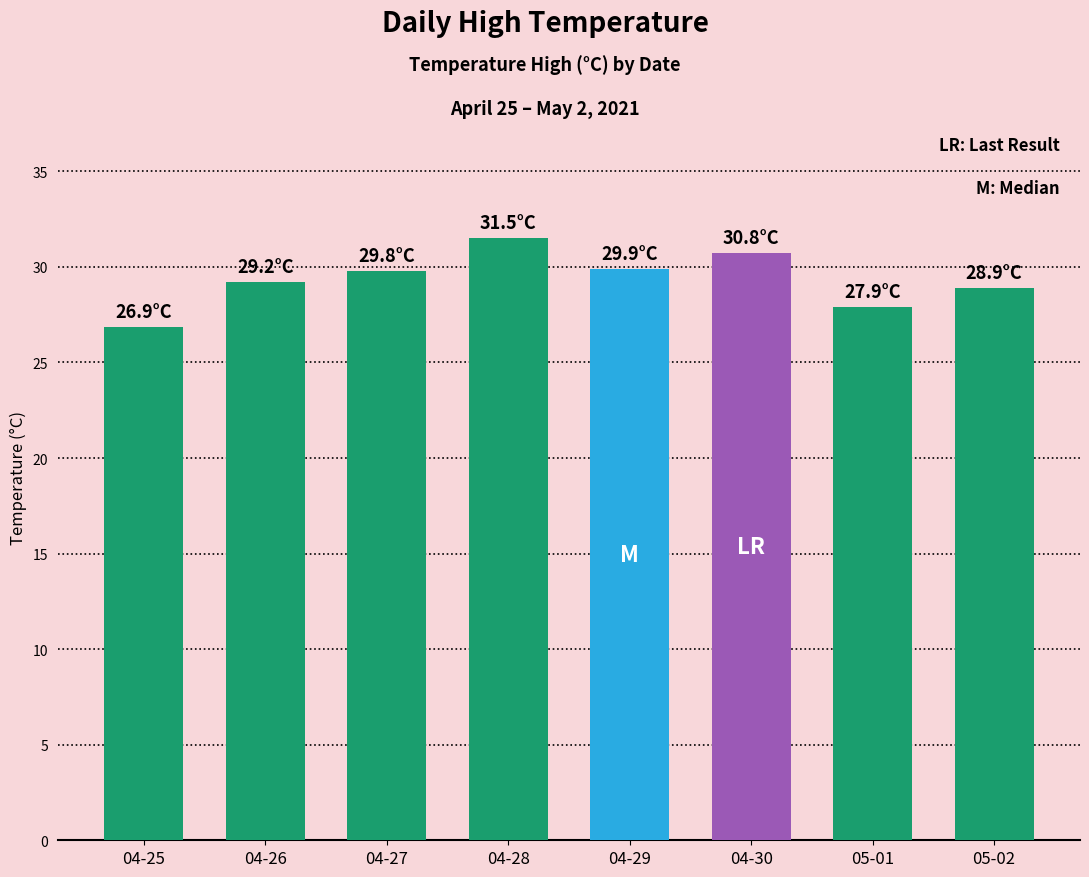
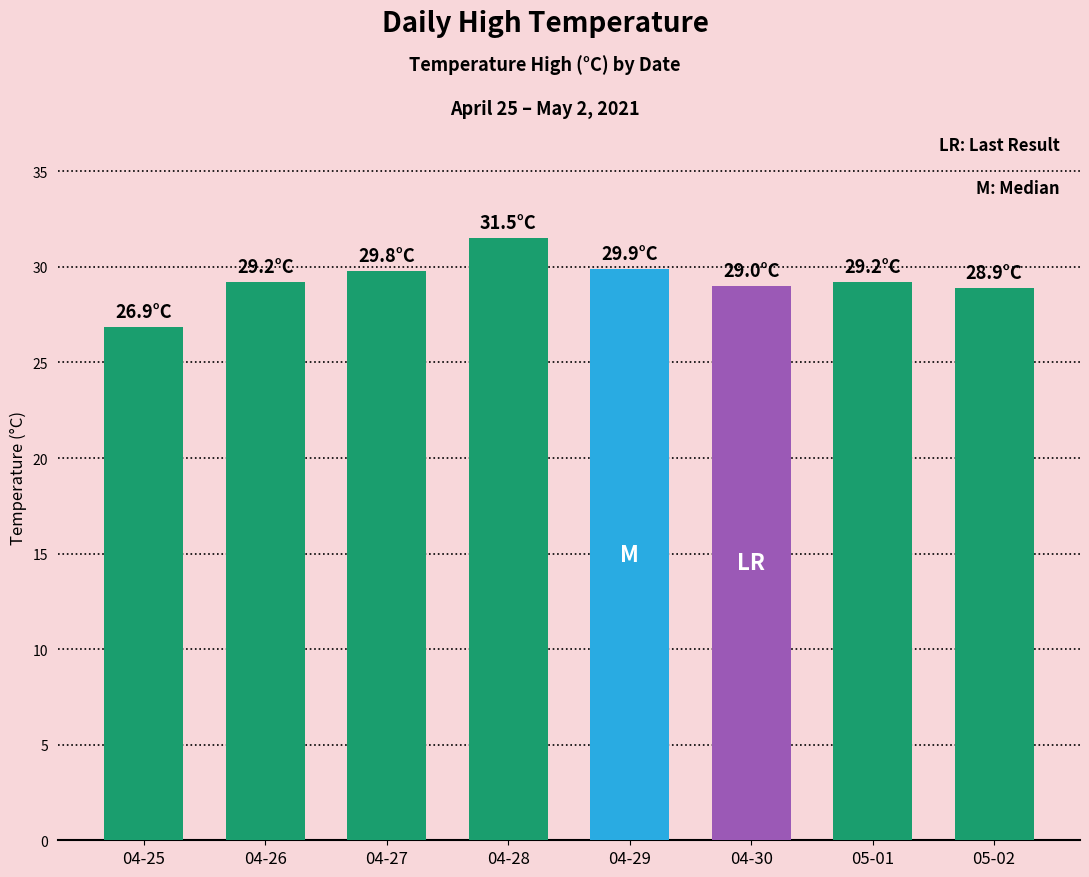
04-30: 30.8°C -> 29.0°C
05-01: 27.9°C -> 29.2°C
